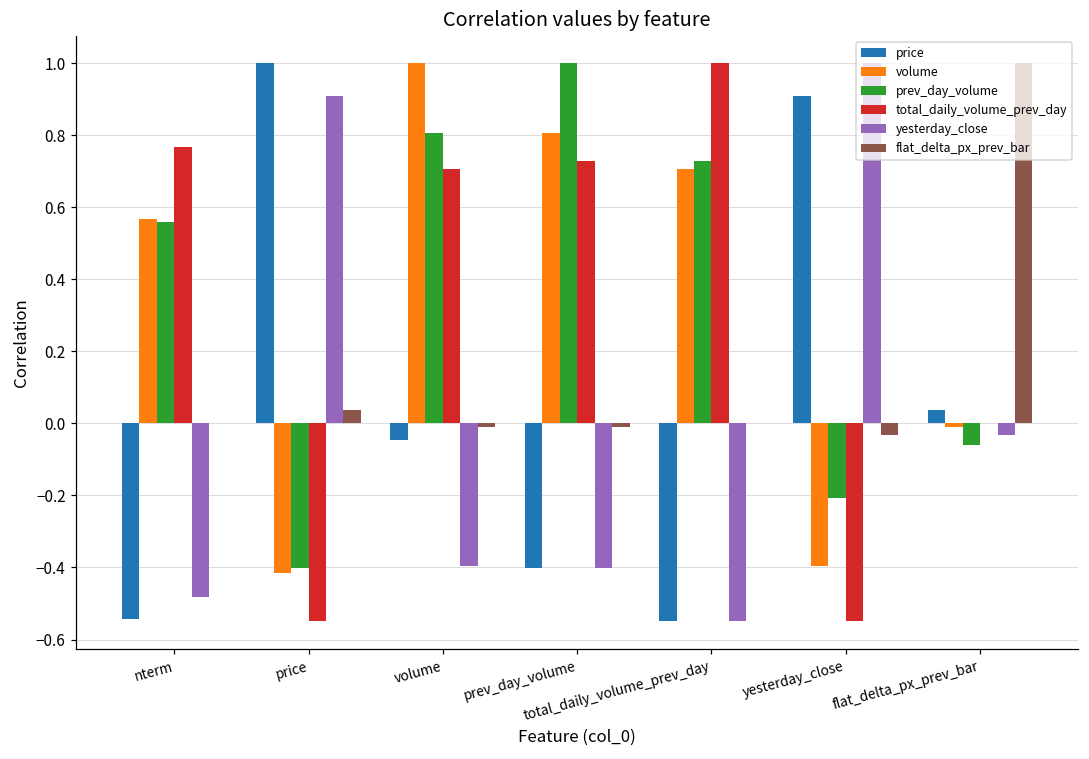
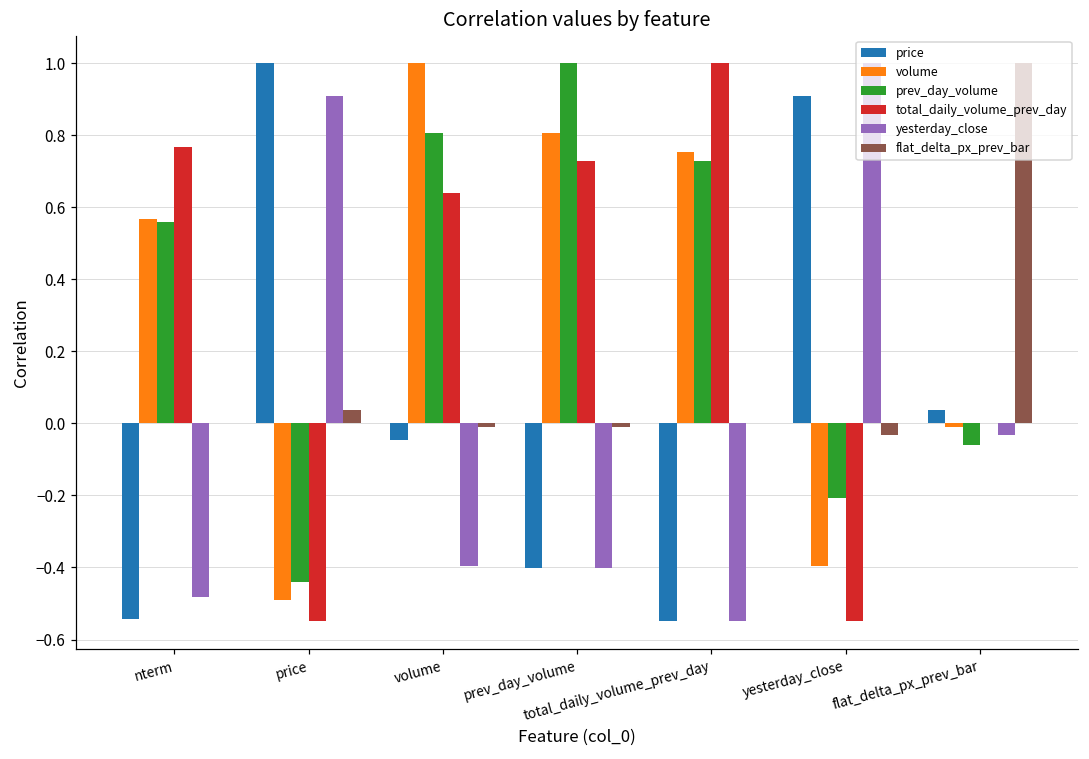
volume, price: -0.42 -> -0.49
prev_day_volume, price: -0.40 -> -0.44
total_daily_volume_prev_day, volume: 0.71 -> 0.64
volume, total_daily_volume_prev_day: 0.71 -> 0.75
